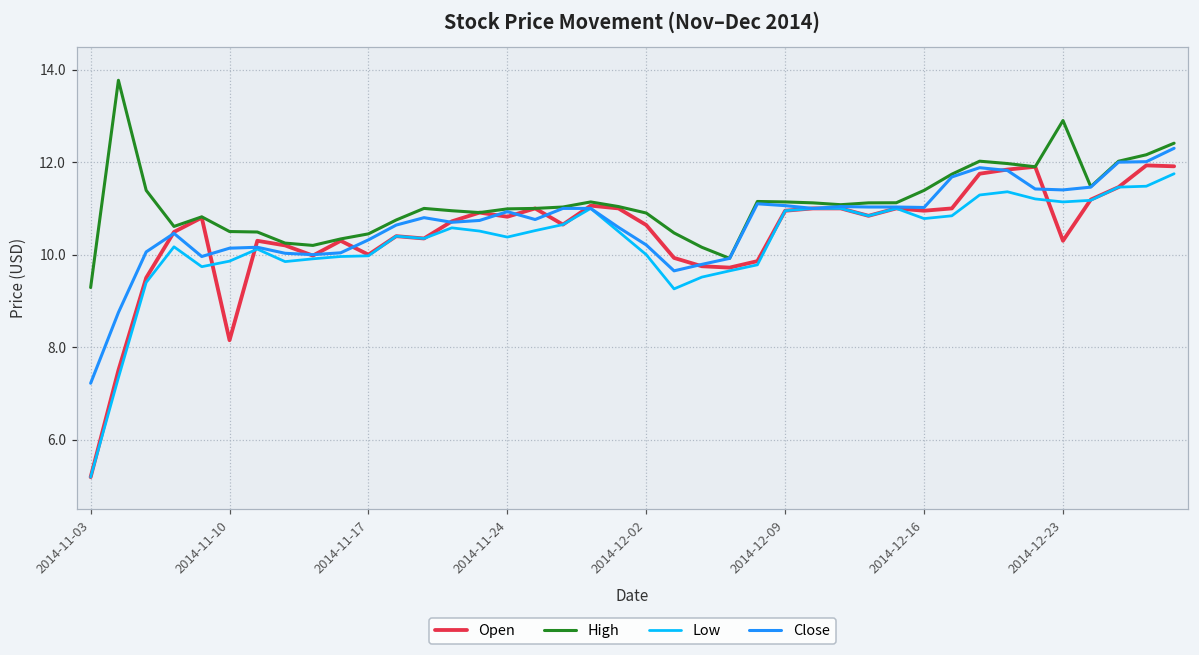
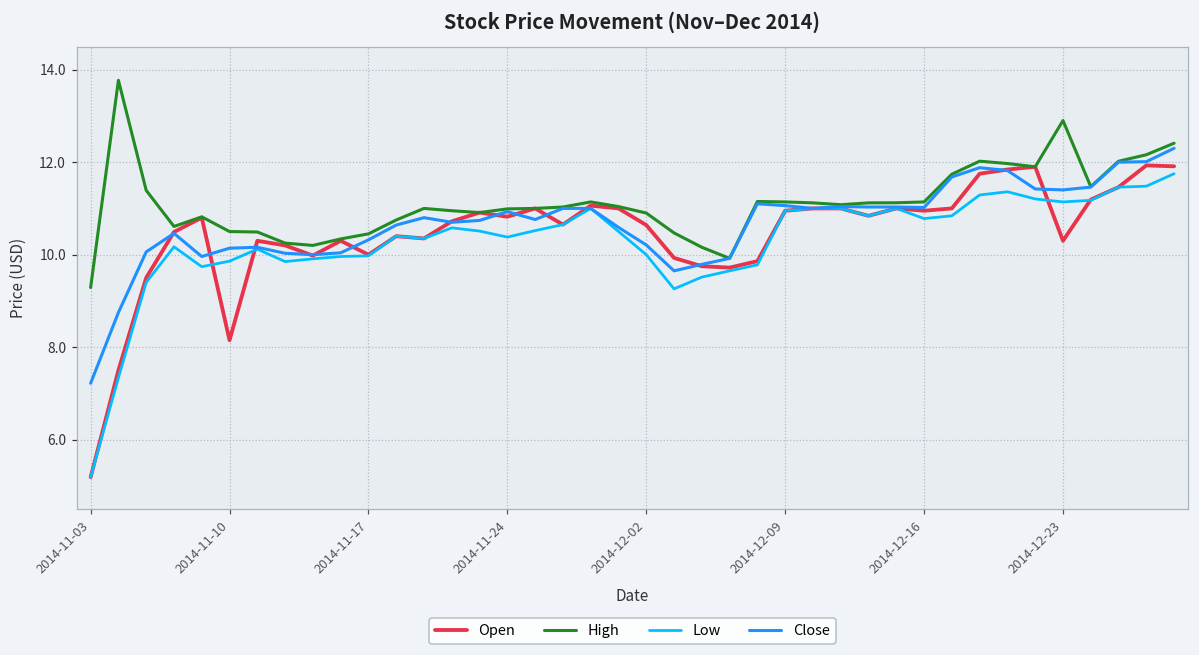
High, 2014-12-16: 11.4 -> 11.1
